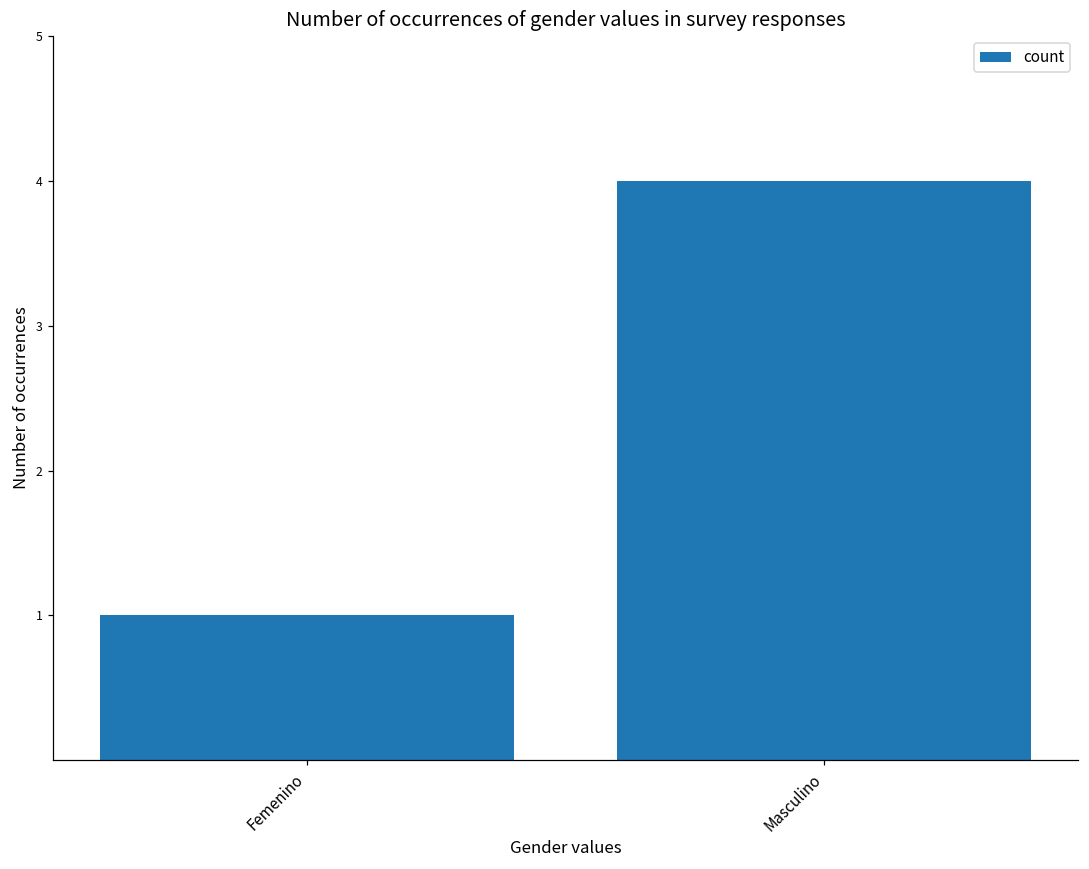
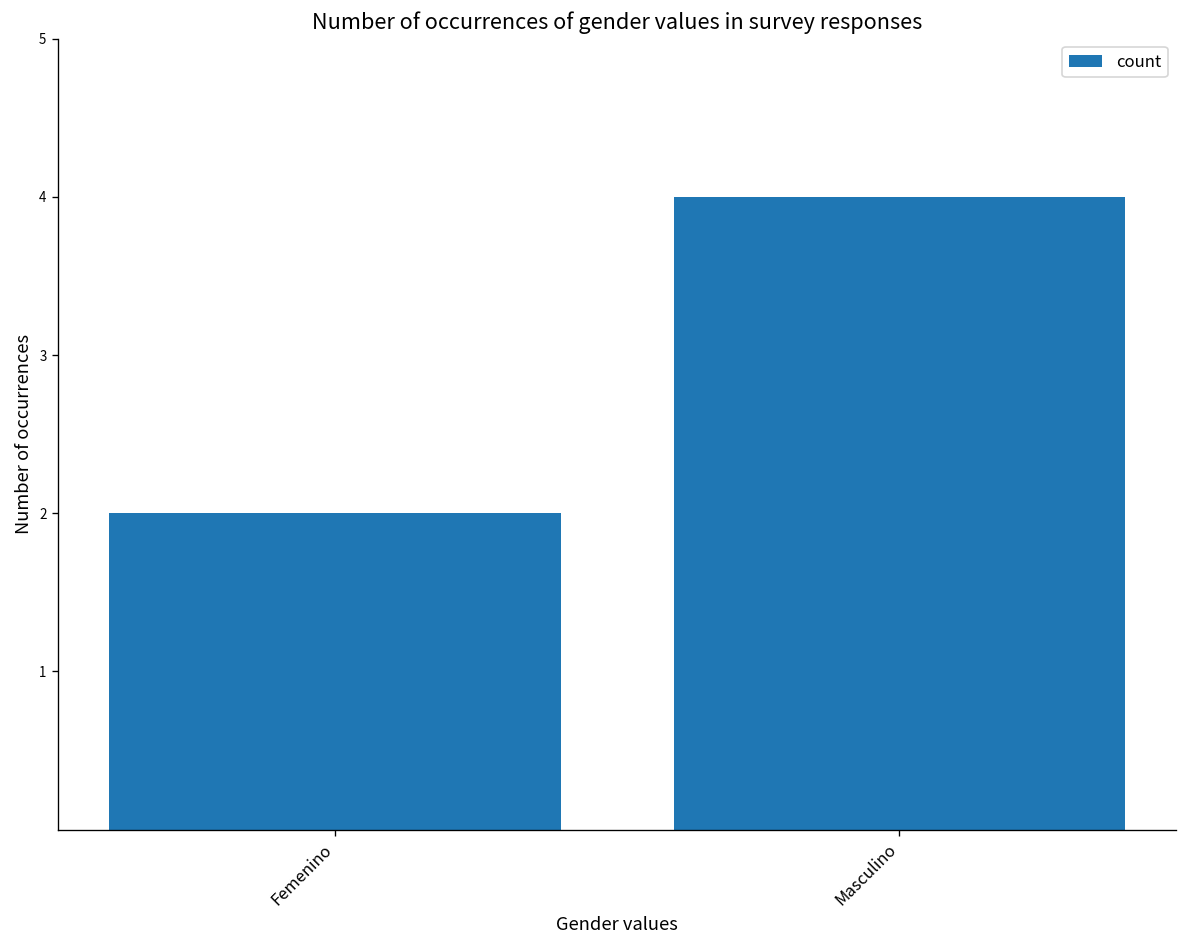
Femenino: 1 -> 2
